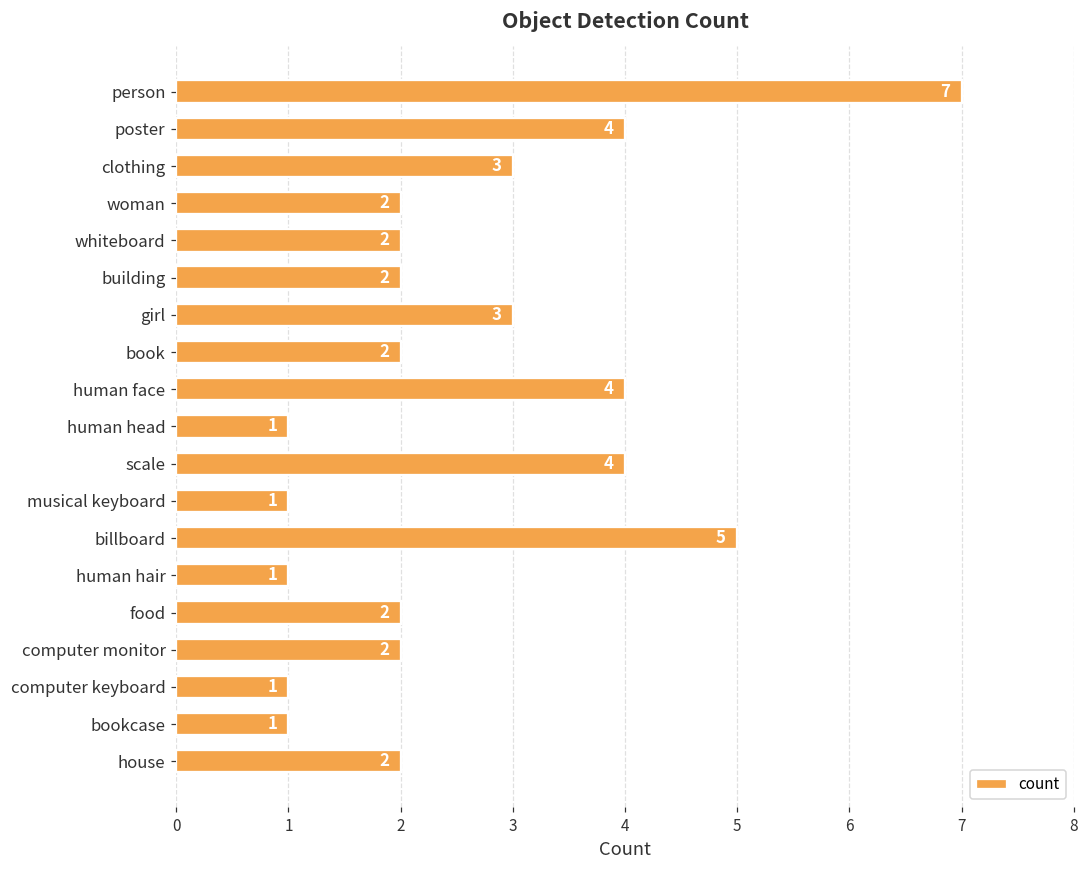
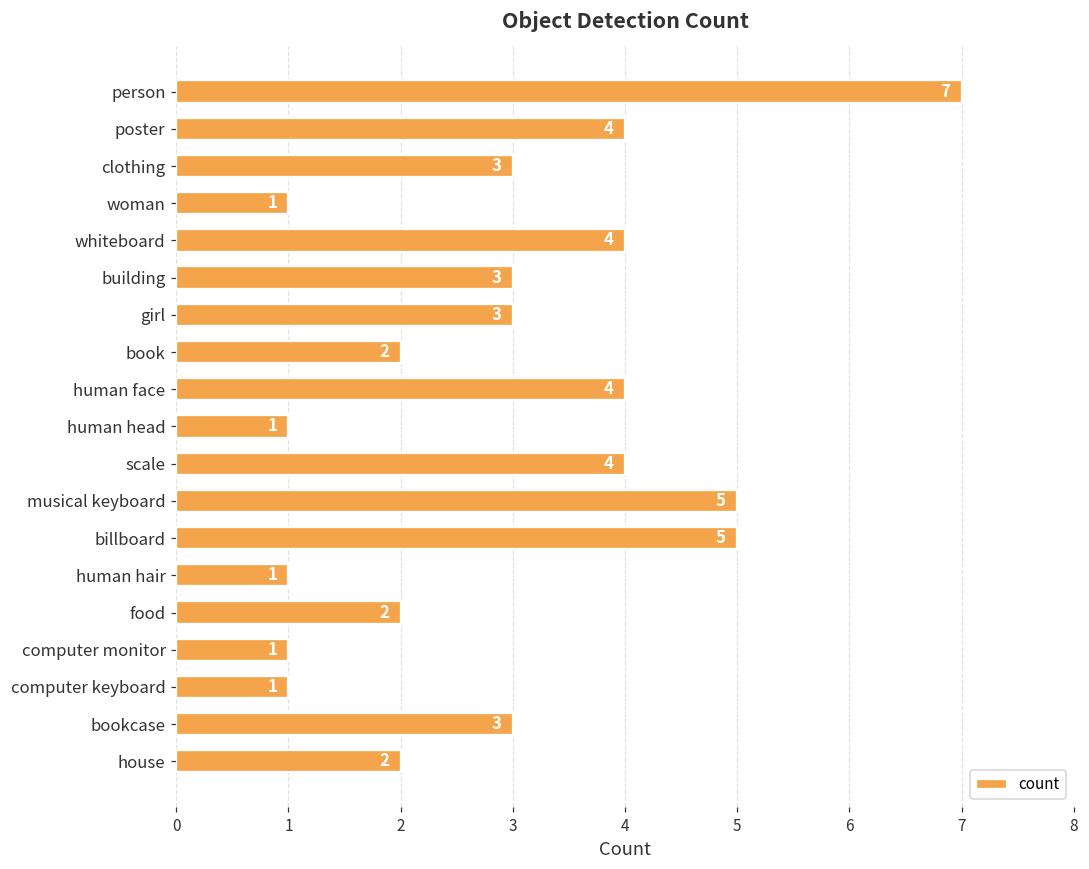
woman: 2 -> 1
whiteboard: 2 -> 4
building: 2 -> 3
musical keyboard: 1 -> 5
computer monitor: 2 -> 1
bookcase: 1 -> 3
